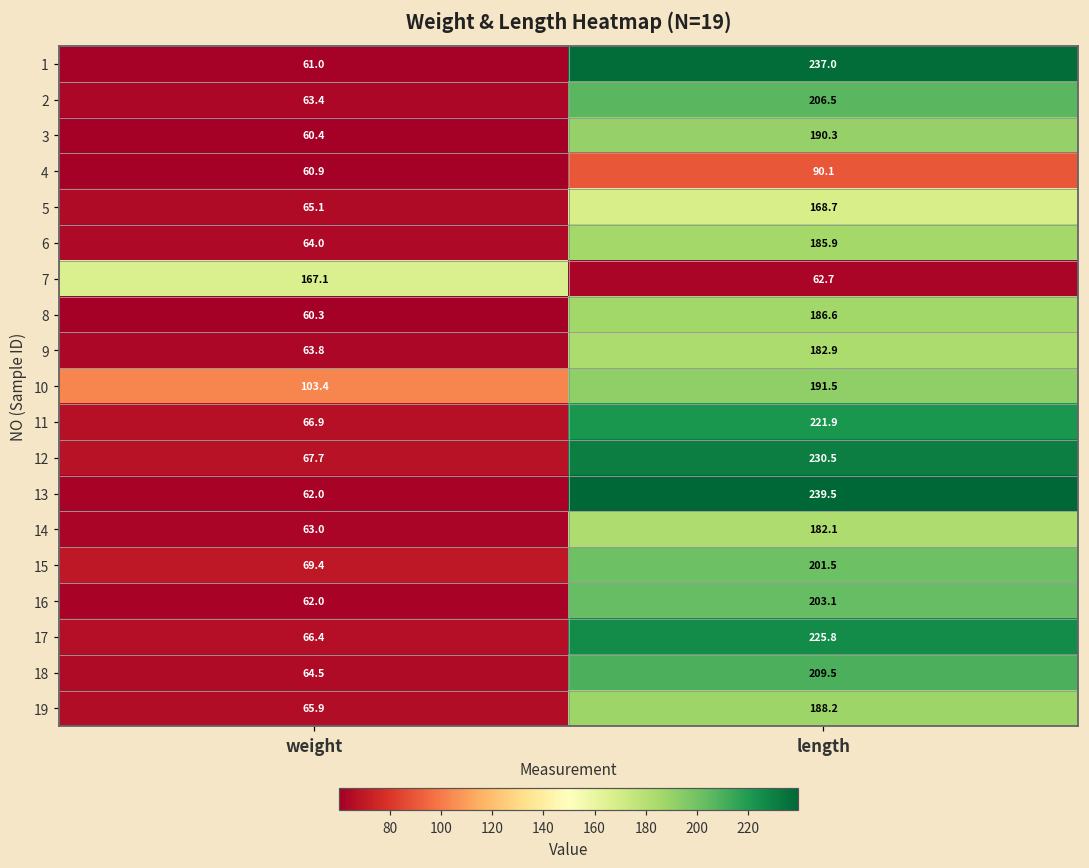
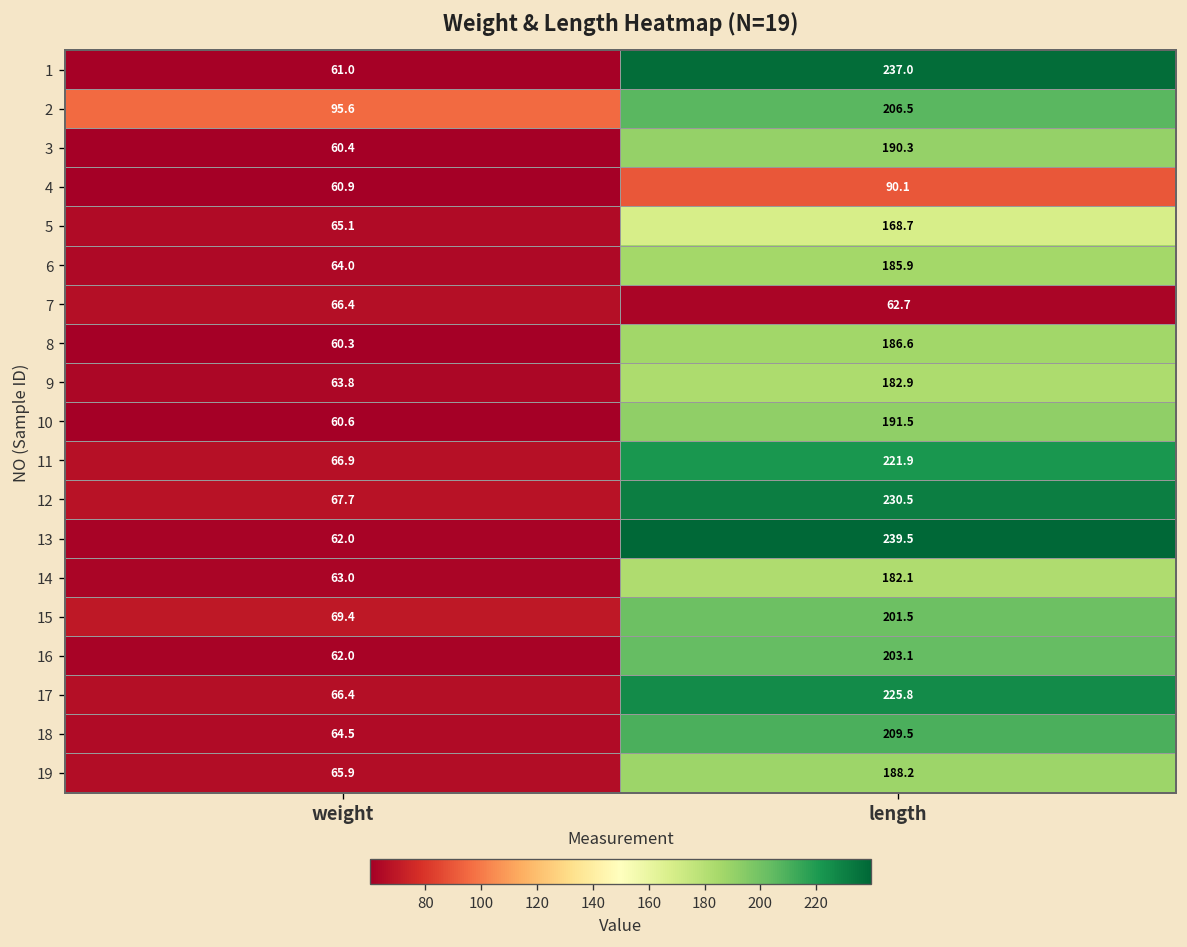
2, weight: 63.4 -> 95.6
7, weight: 167.1 -> 66.4
10, weight: 103.4 -> 60.6
